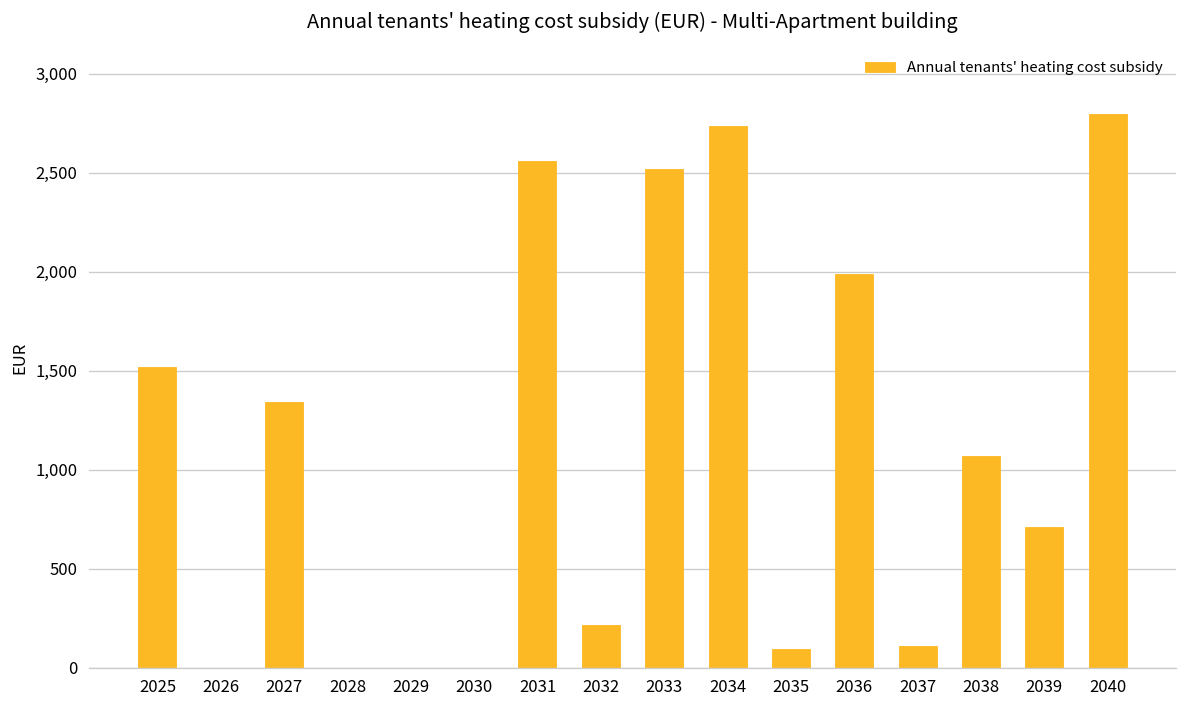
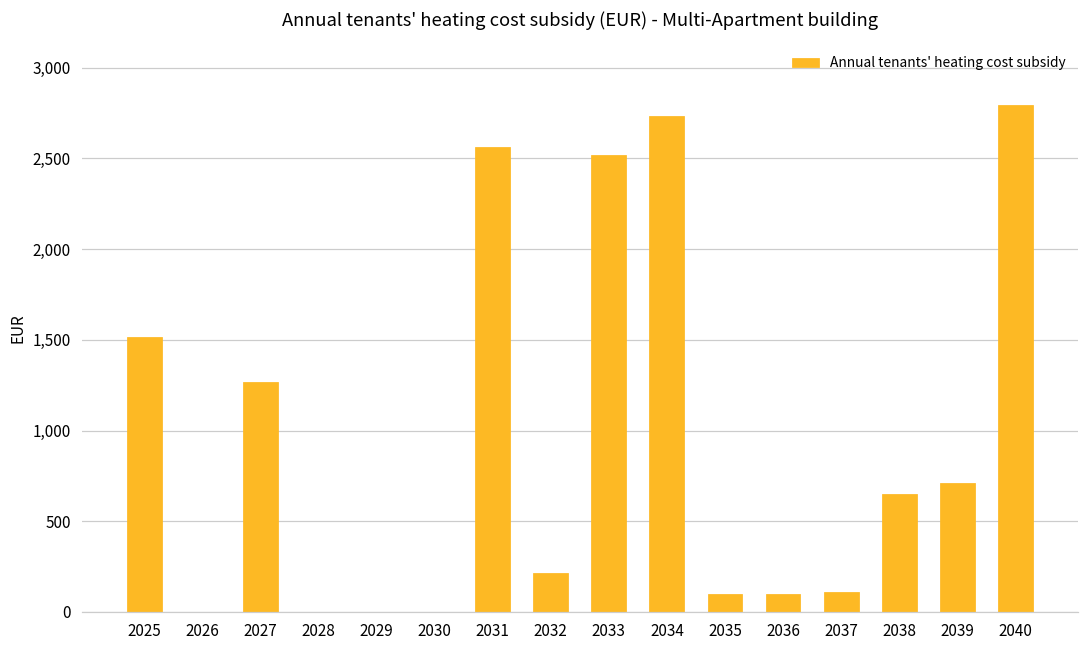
2027: 1,340 -> 1,270
2036: 1,990 -> 100
2038: 1,070 -> 650
